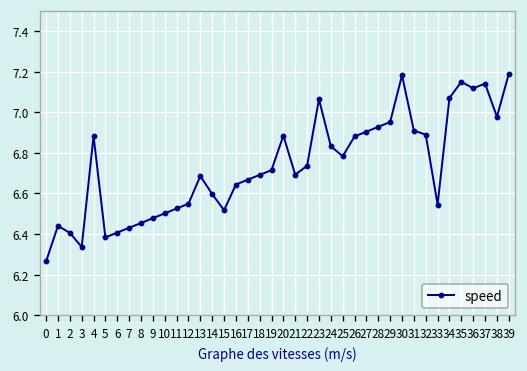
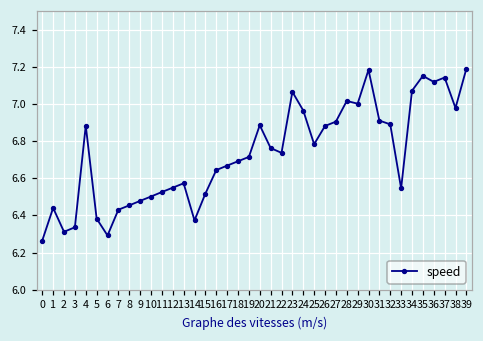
2: 6.41 -> 6.31
6: 6.41 -> 6.29
13: 6.69 -> 6.57
14: 6.60 -> 6.37
21: 6.69 -> 6.76
24: 6.83 -> 6.96
28: 6.93 -> 7.02
29: 6.95 -> 7.00
